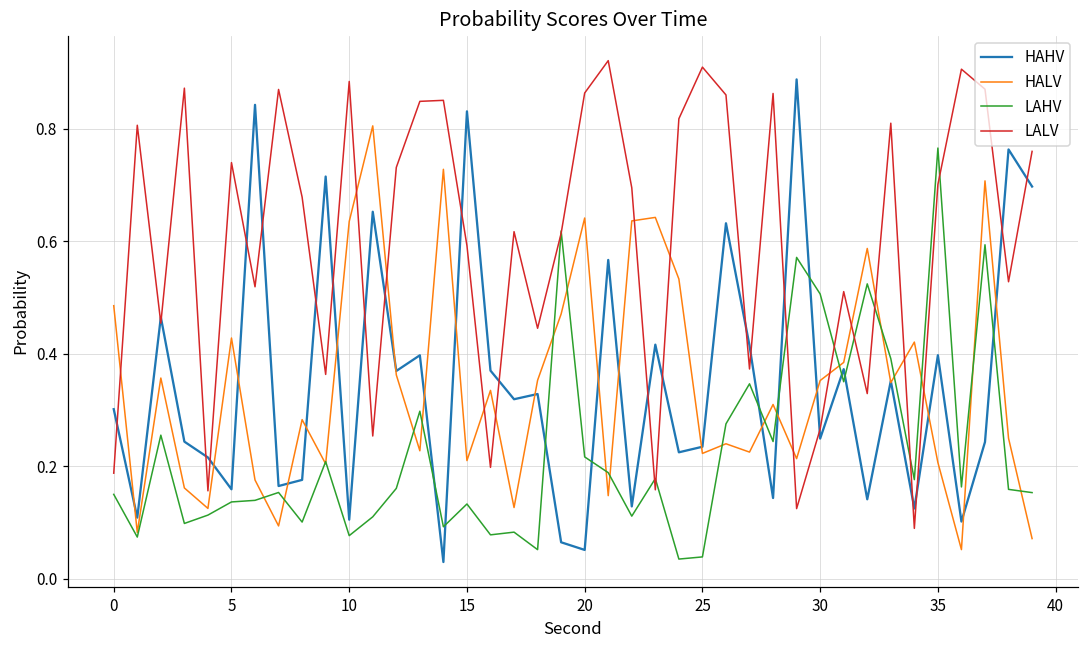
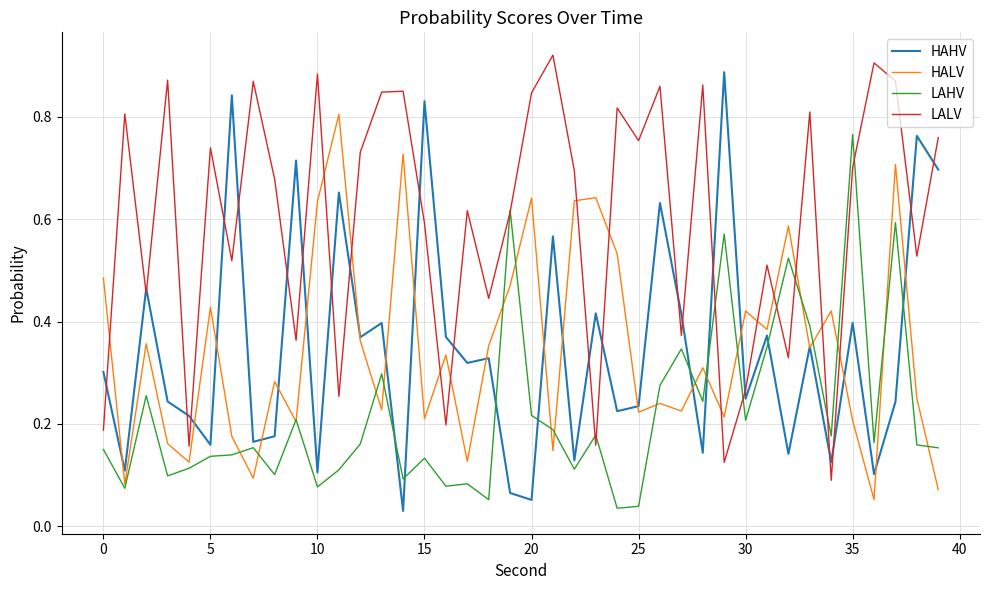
LALV, 20: 0.86 -> 0.85
LALV, 25: 0.91 -> 0.75
HALV, 30: 0.35 -> 0.42
LAHV, 30: 0.51 -> 0.21
